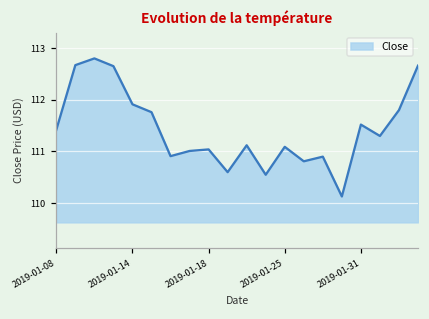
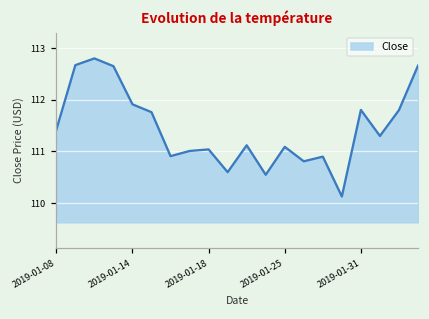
2019-01-31: 111.5 -> 111.8
